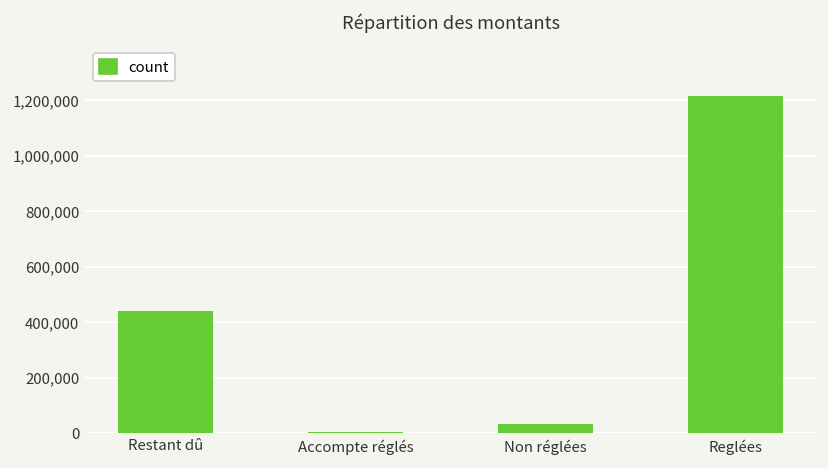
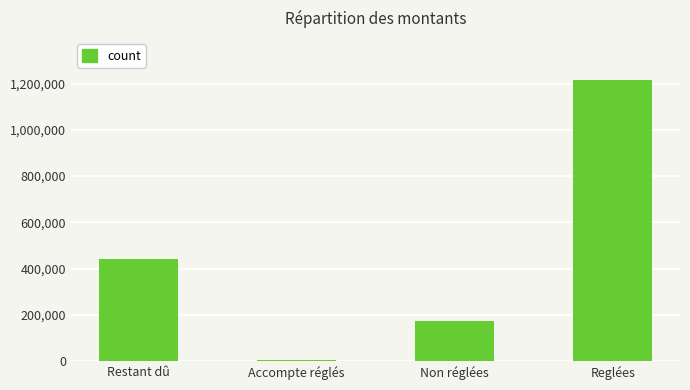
Non réglées: 30,000 -> 170,000
